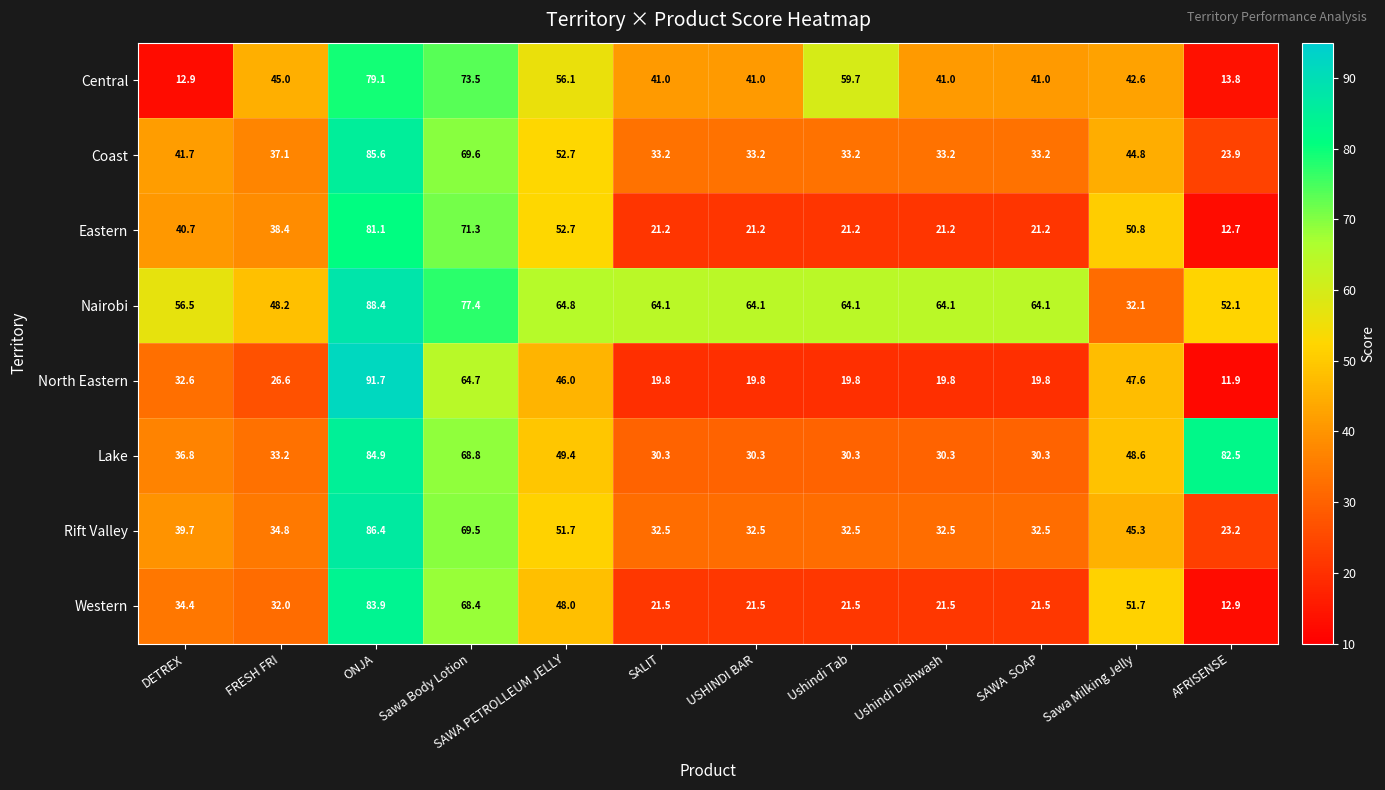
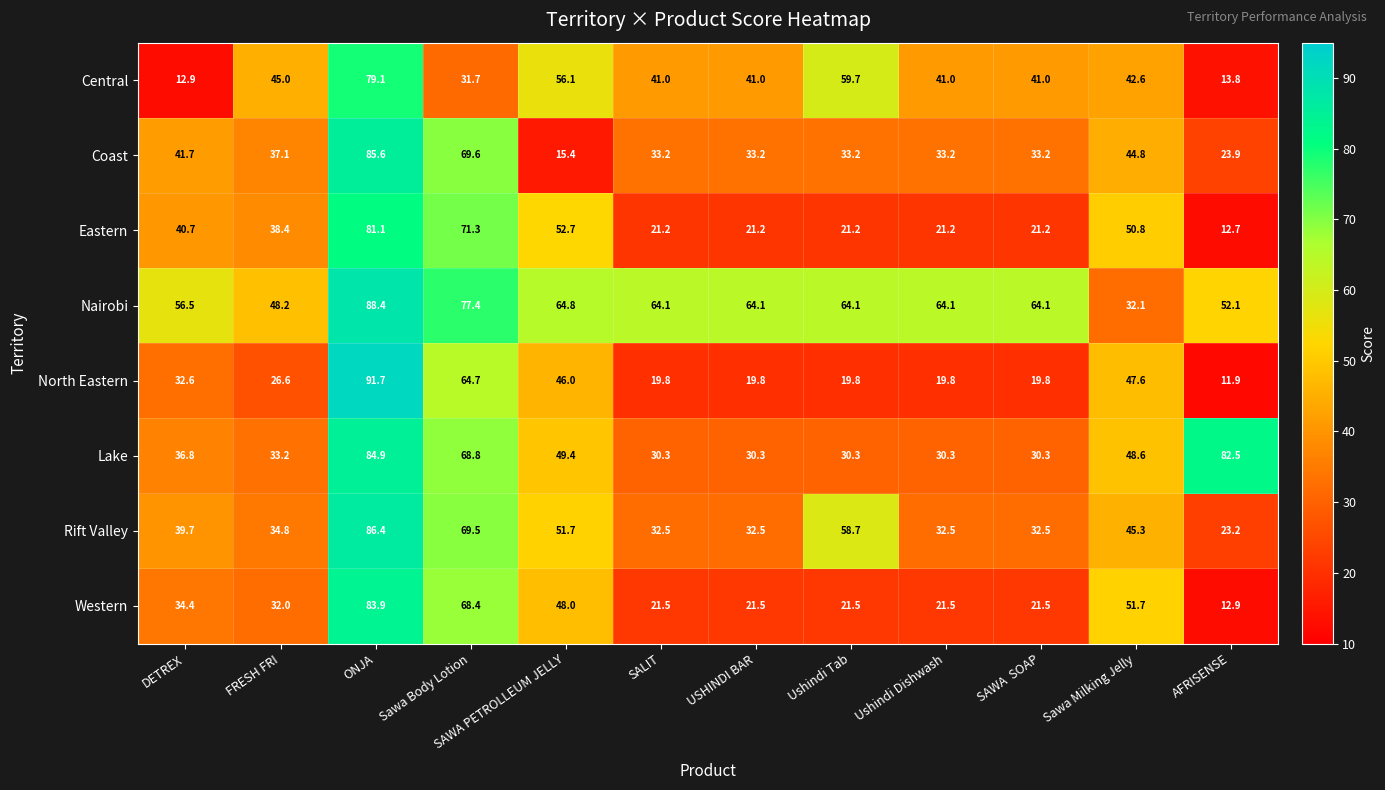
Central, Sawa Body Lotion: 73.5 -> 31.7
Coast, SAWA PETROLLEUM JELLY: 52.7 -> 15.4
Rift Valley, Ushindi Tab: 32.5 -> 58.7
